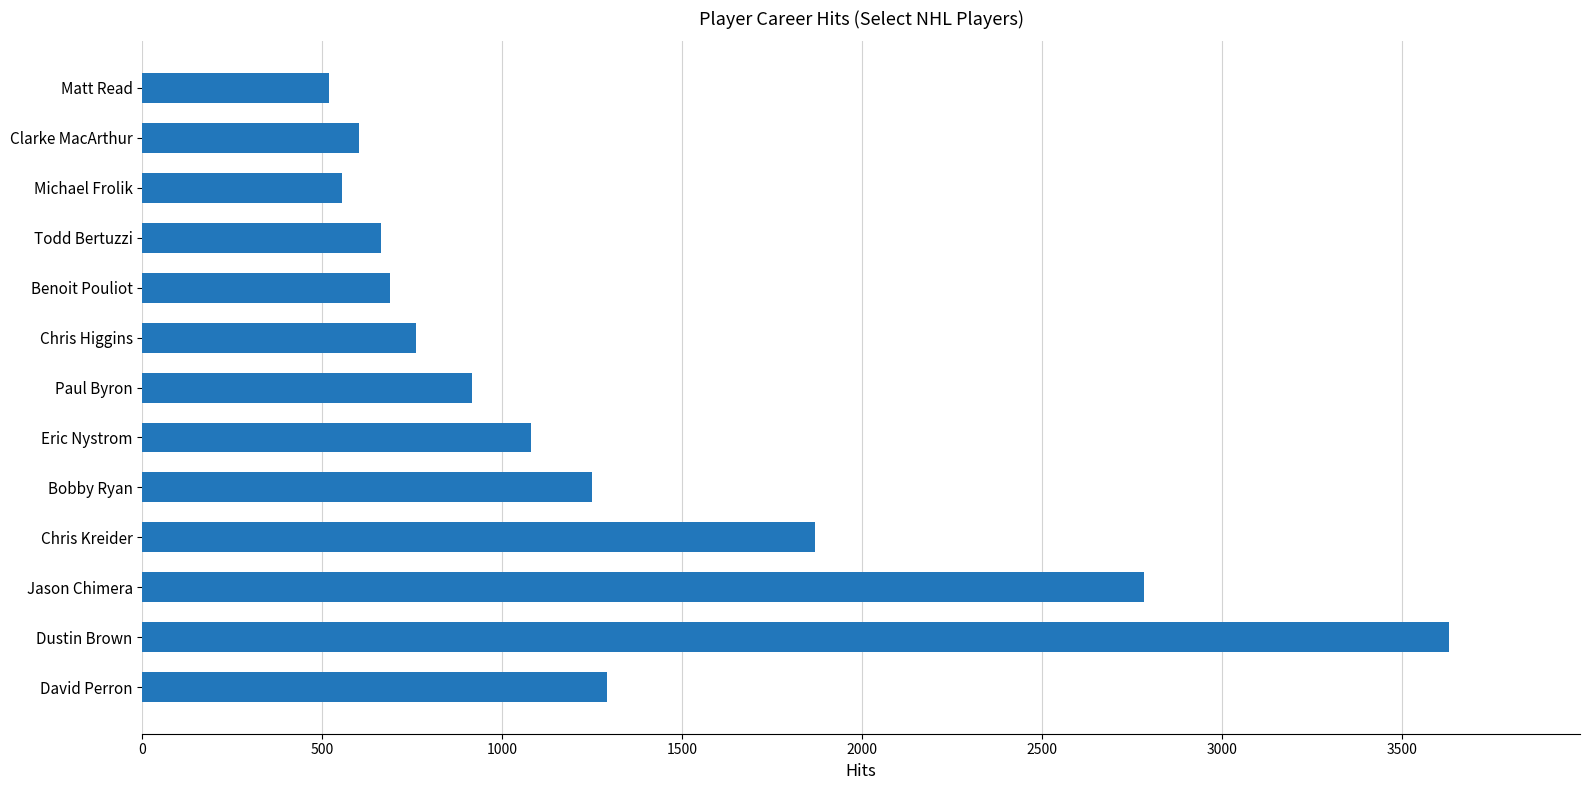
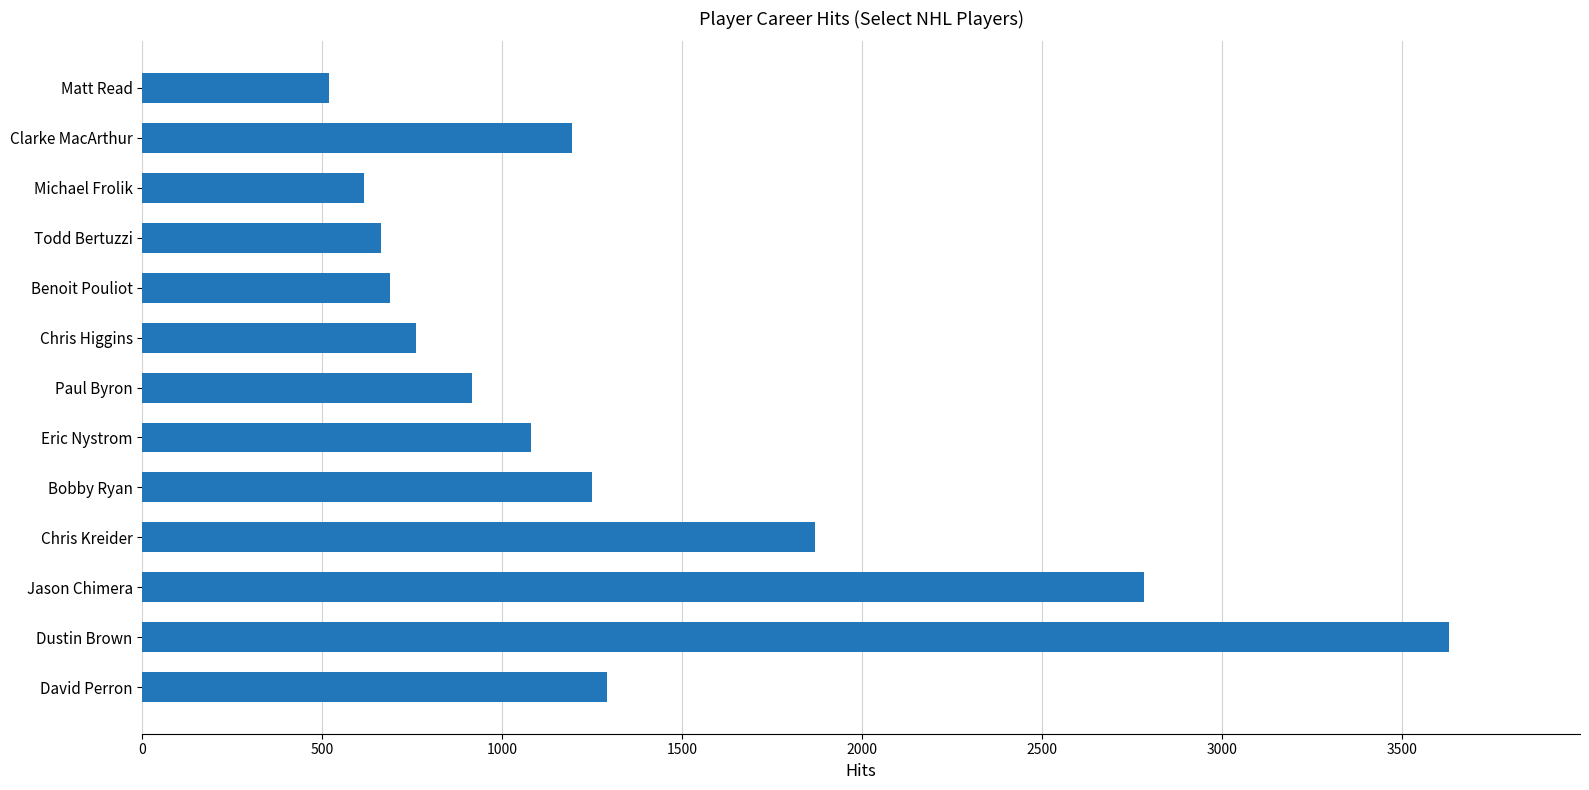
Clarke MacArthur: 600 -> 1190
Michael Frolik: 550 -> 620
